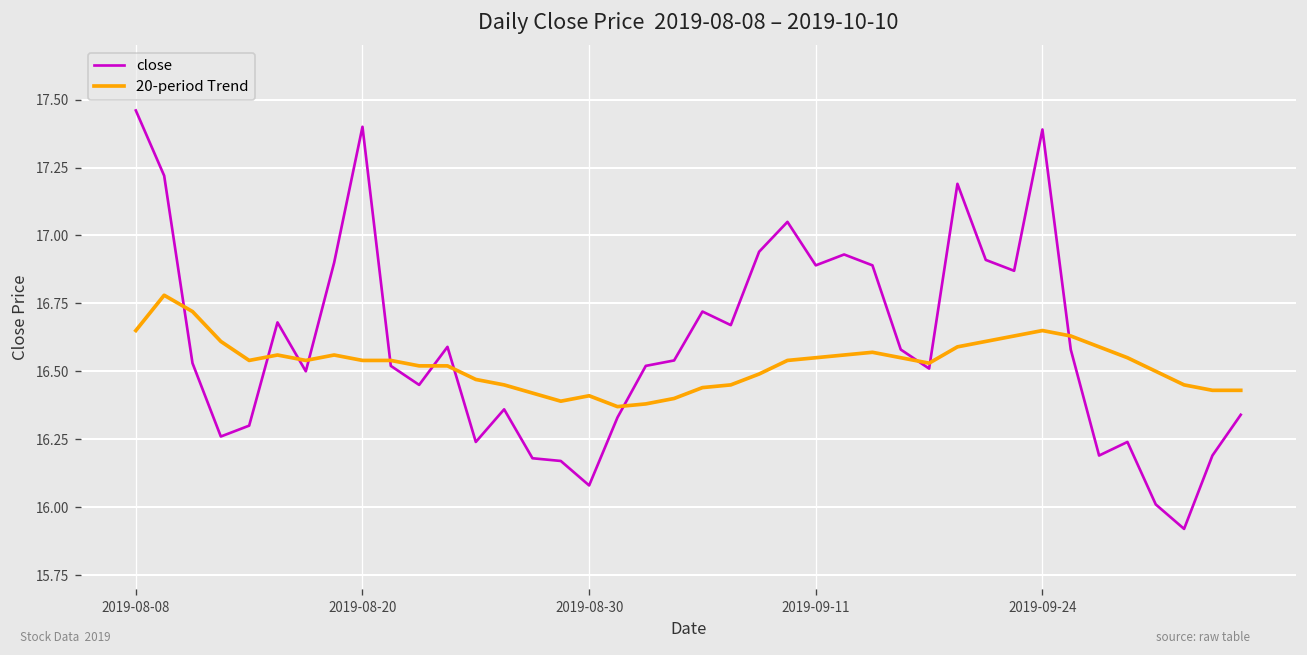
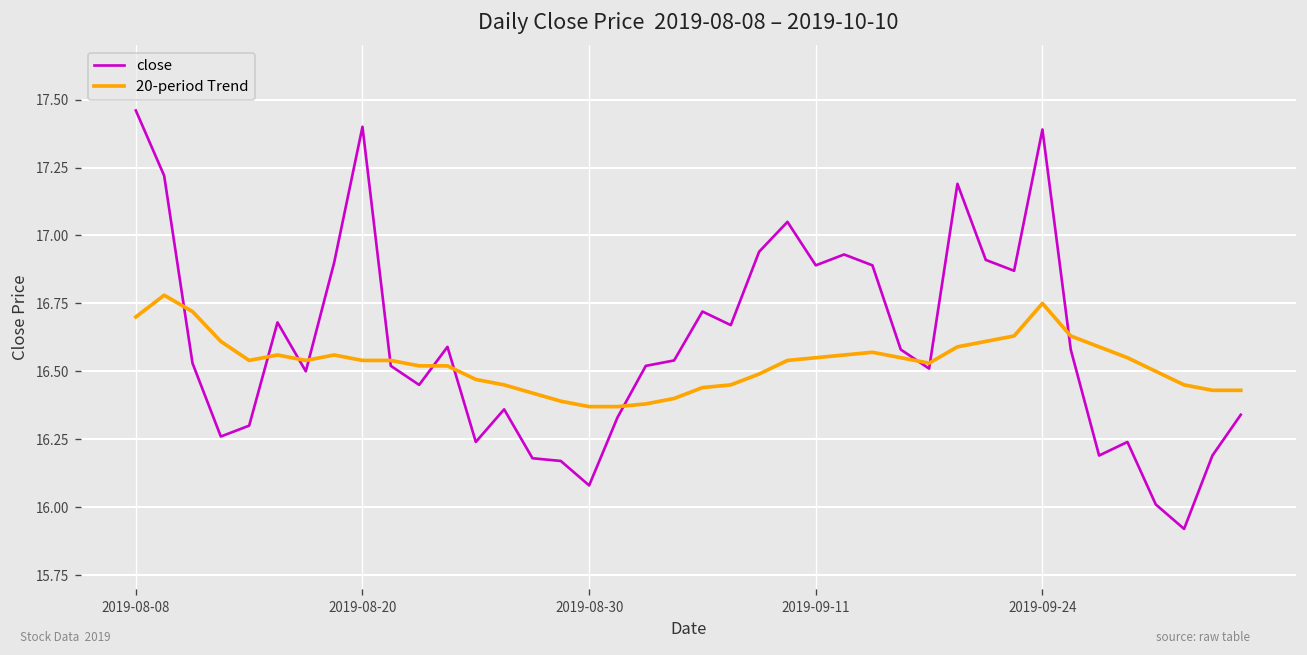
20-period Trend, 2019-08-08: 16.65 -> 16.70
20-period Trend, 2019-08-30: 16.41 -> 16.37
20-period Trend, 2019-09-24: 16.65 -> 16.75
